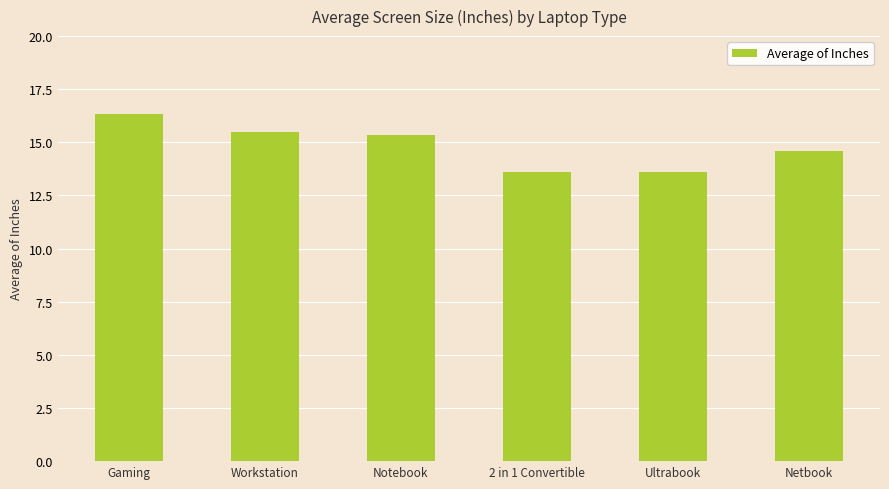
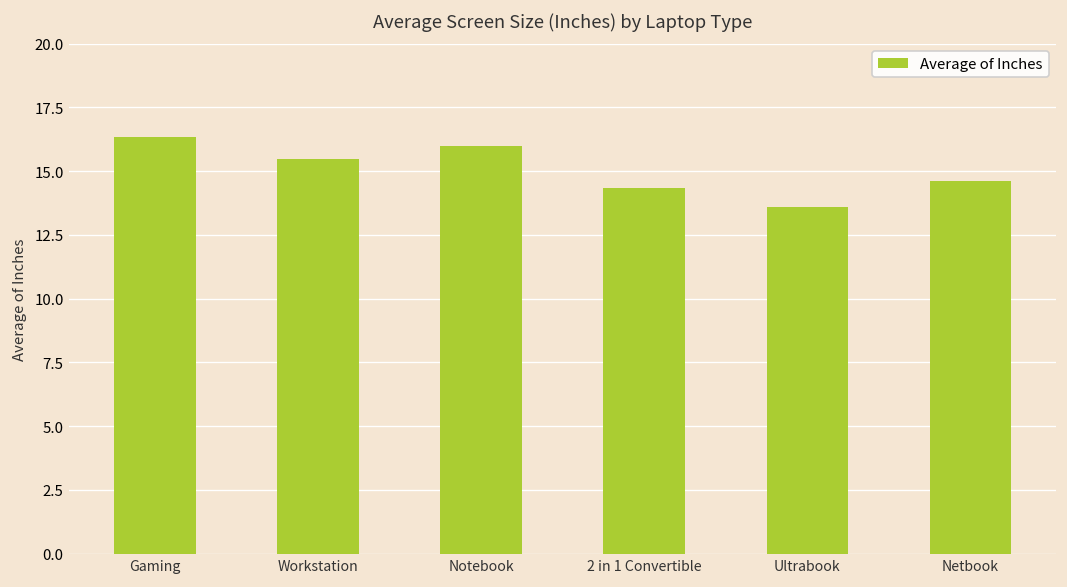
Notebook: 15.3 -> 16.0
2 in 1 Convertible: 13.6 -> 14.3
